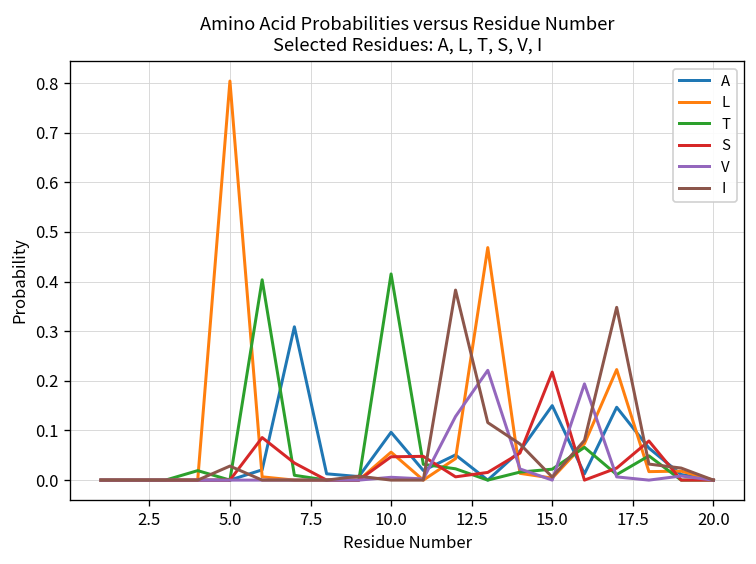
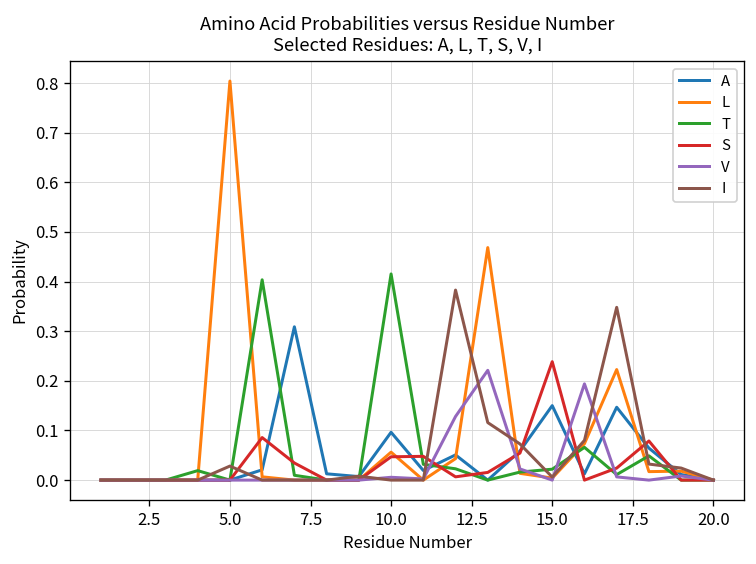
S, 15.0: 0.22 -> 0.24
